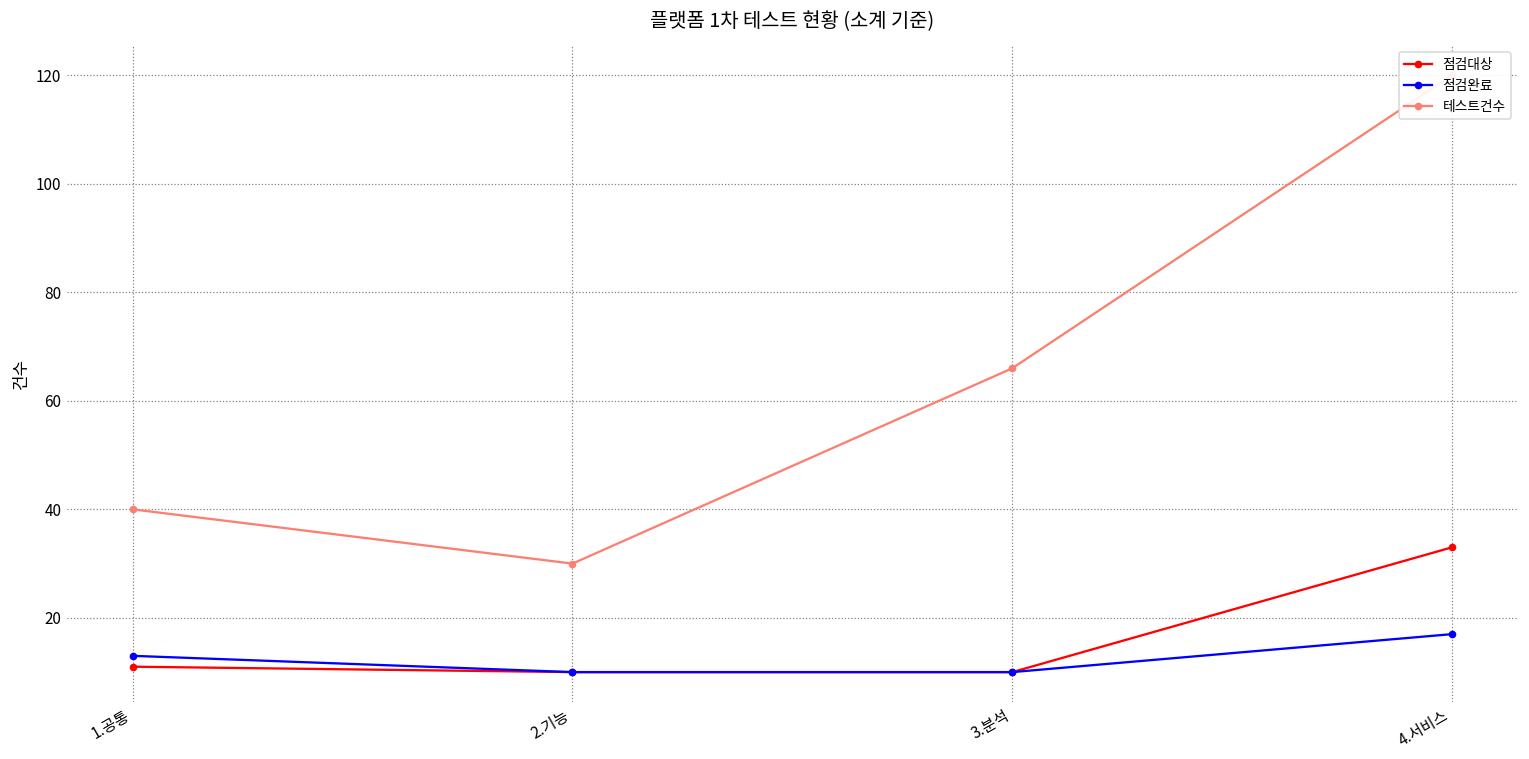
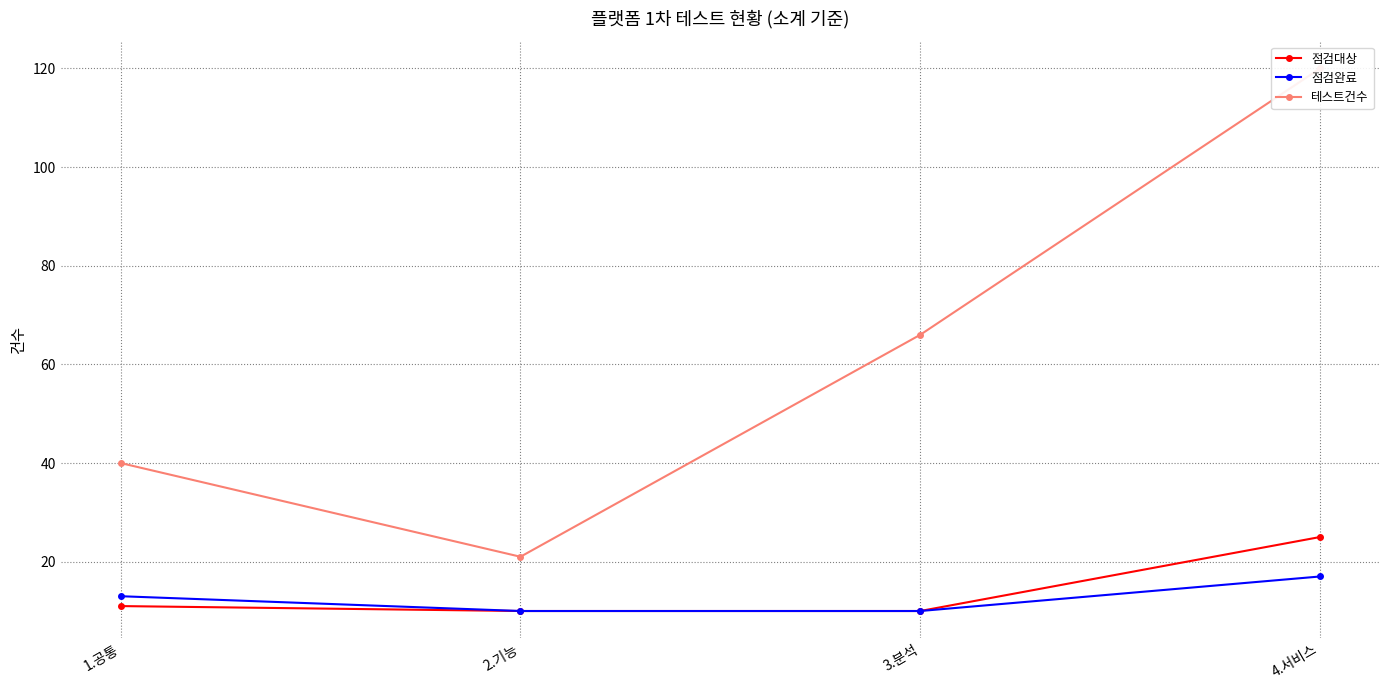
테스트건수, 2.기능: 30 -> 21
점검대상, 4.서비스: 33 -> 25
